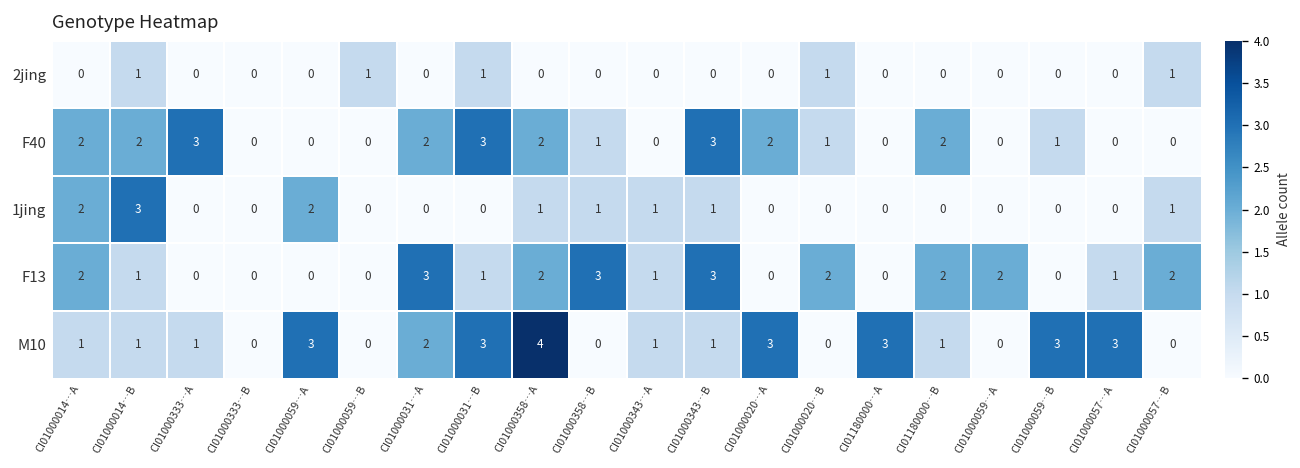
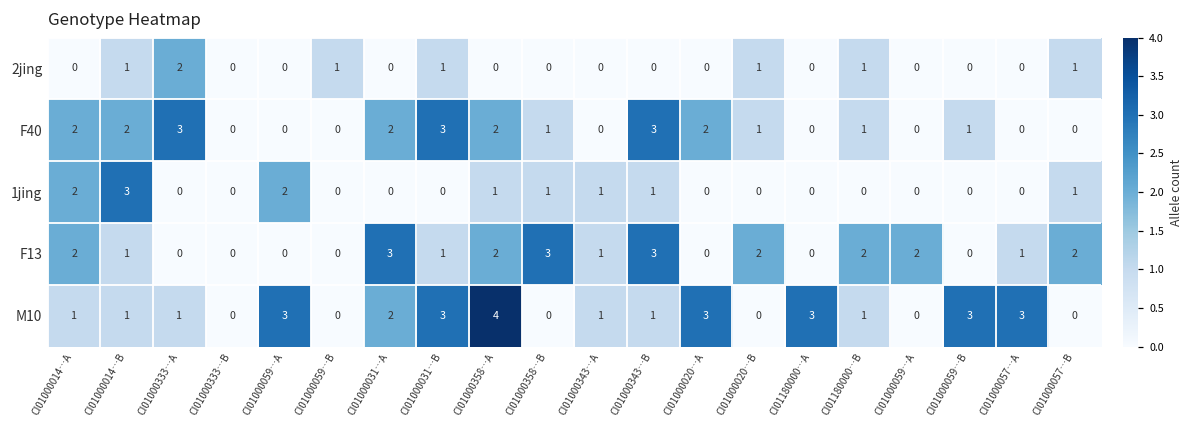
2jing, CI01000333…A: 0 -> 2
2jing, CI01180000…B: 0 -> 1
F40, CI01180000…B: 2 -> 1
